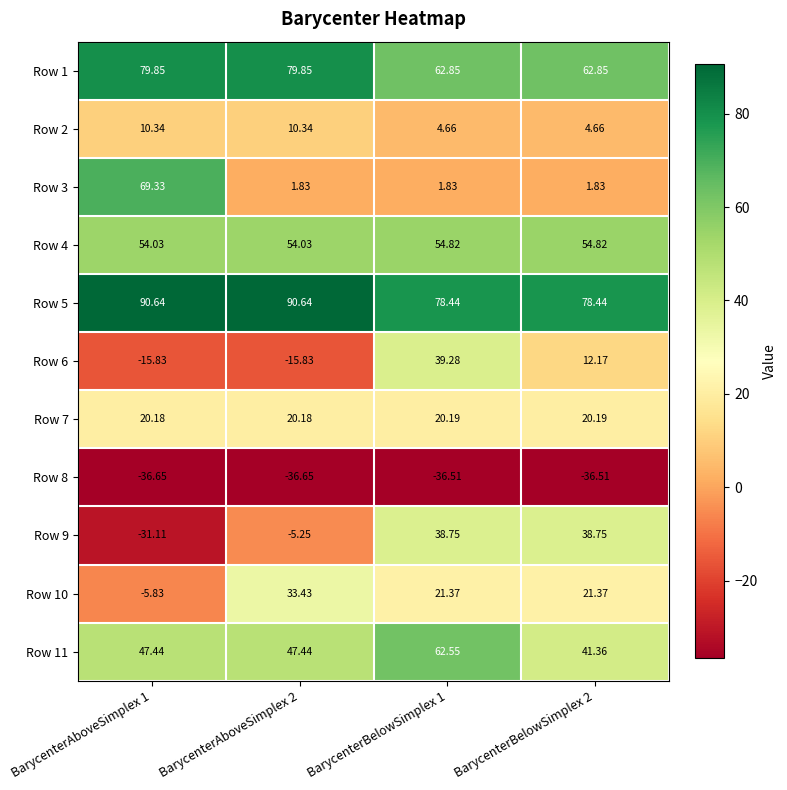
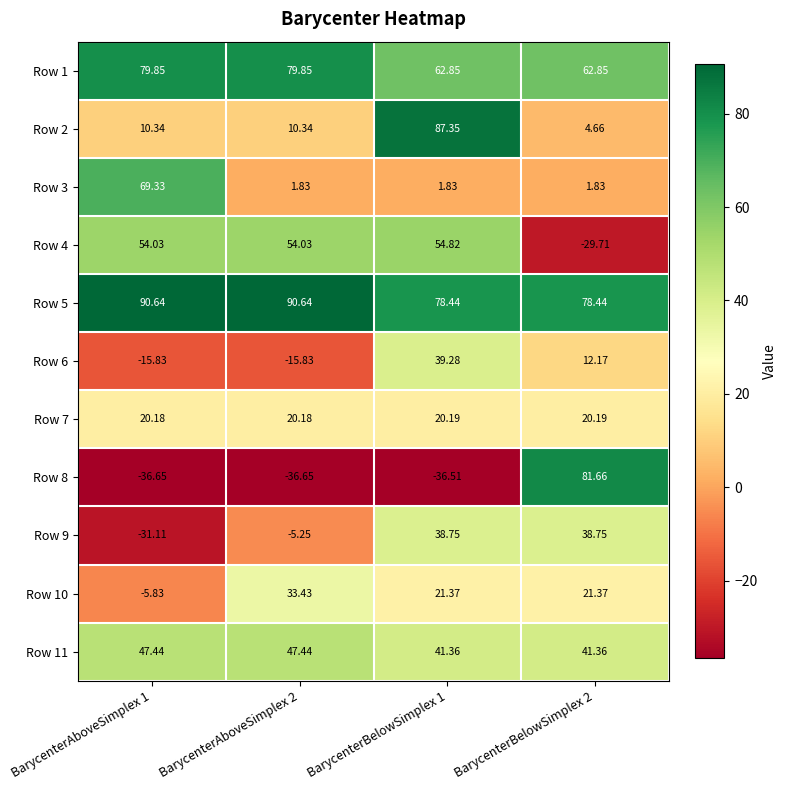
Row 2, BarycenterBelowSimplex 1: 4.66 -> 87.35
Row 4, BarycenterBelowSimplex 2: 54.82 -> -29.71
Row 8, BarycenterBelowSimplex 2: -36.51 -> 81.66
Row 11, BarycenterBelowSimplex 1: 62.55 -> 41.36
